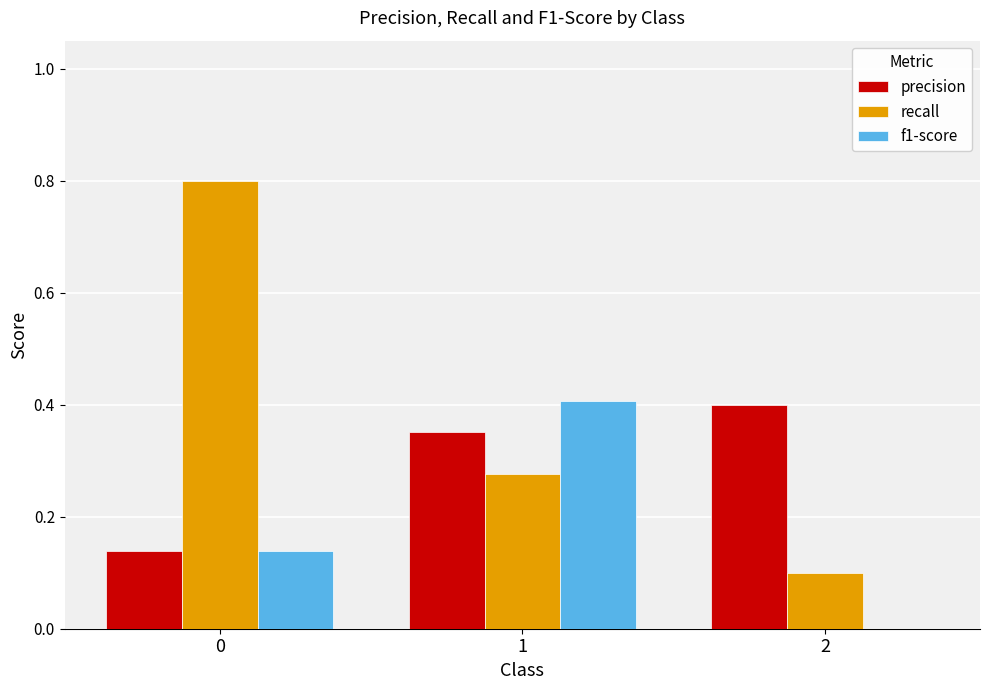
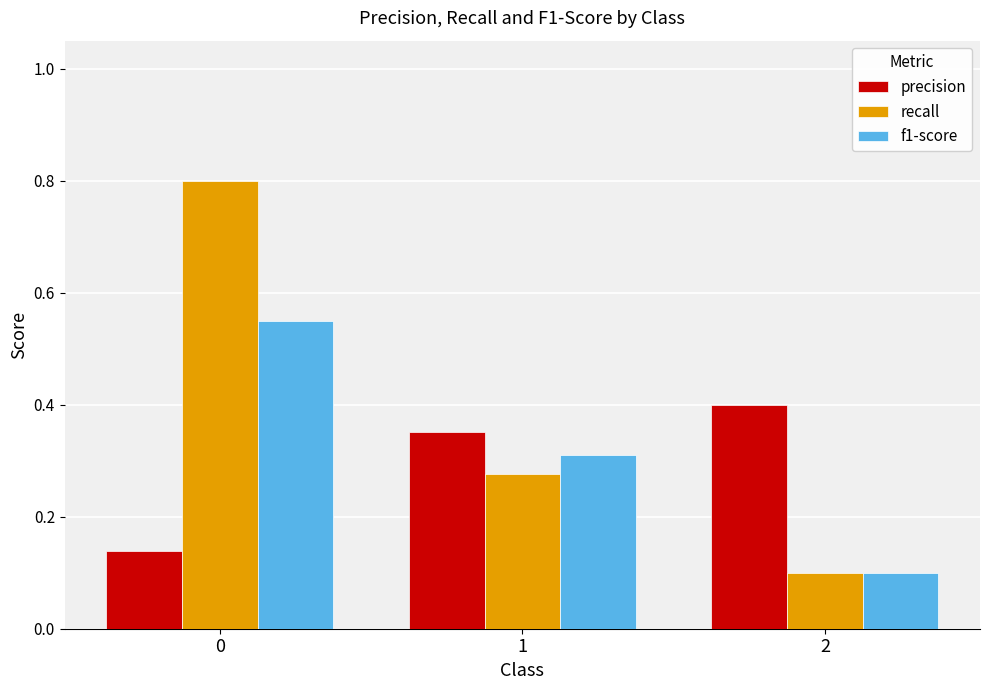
f1-score, 0: 0.14 -> 0.55
f1-score, 1: 0.41 -> 0.31
f1-score, 2: 0.0 -> 0.1
